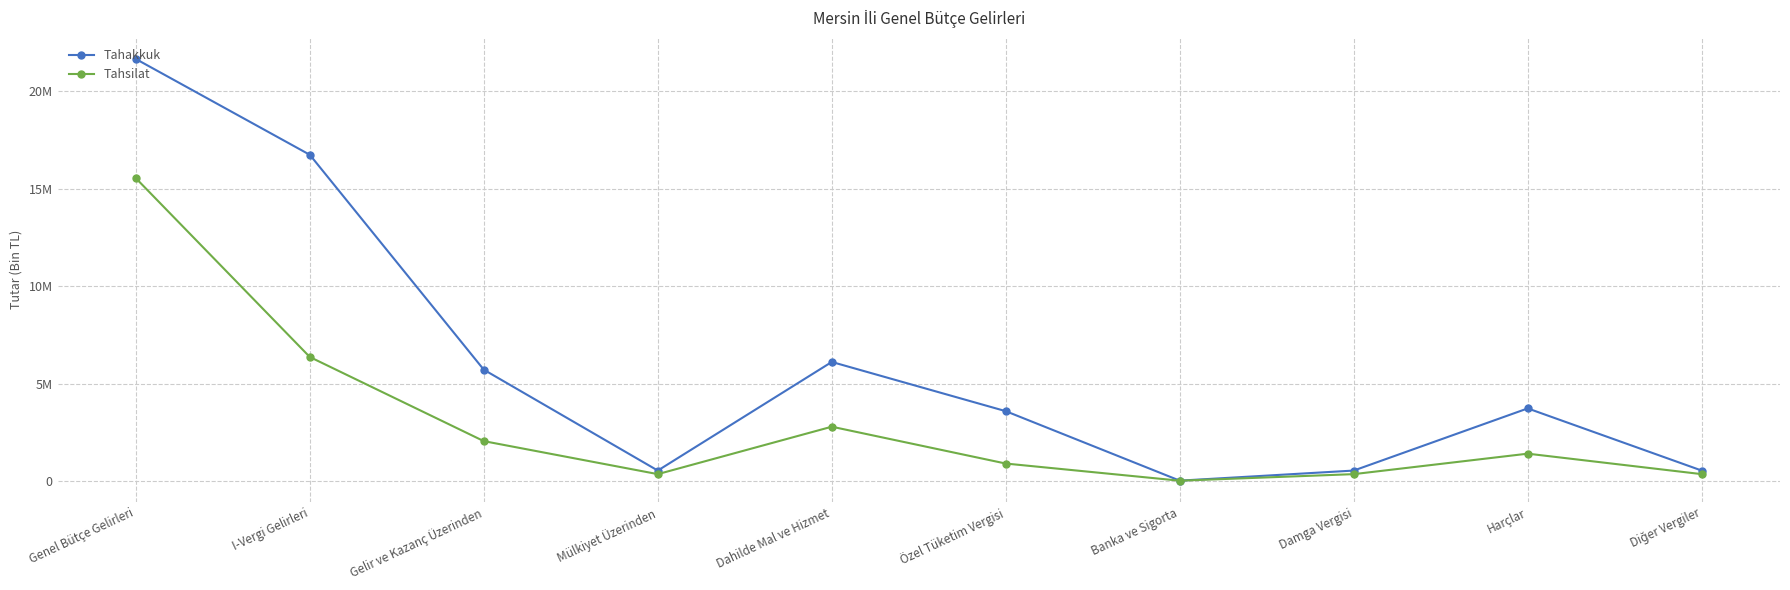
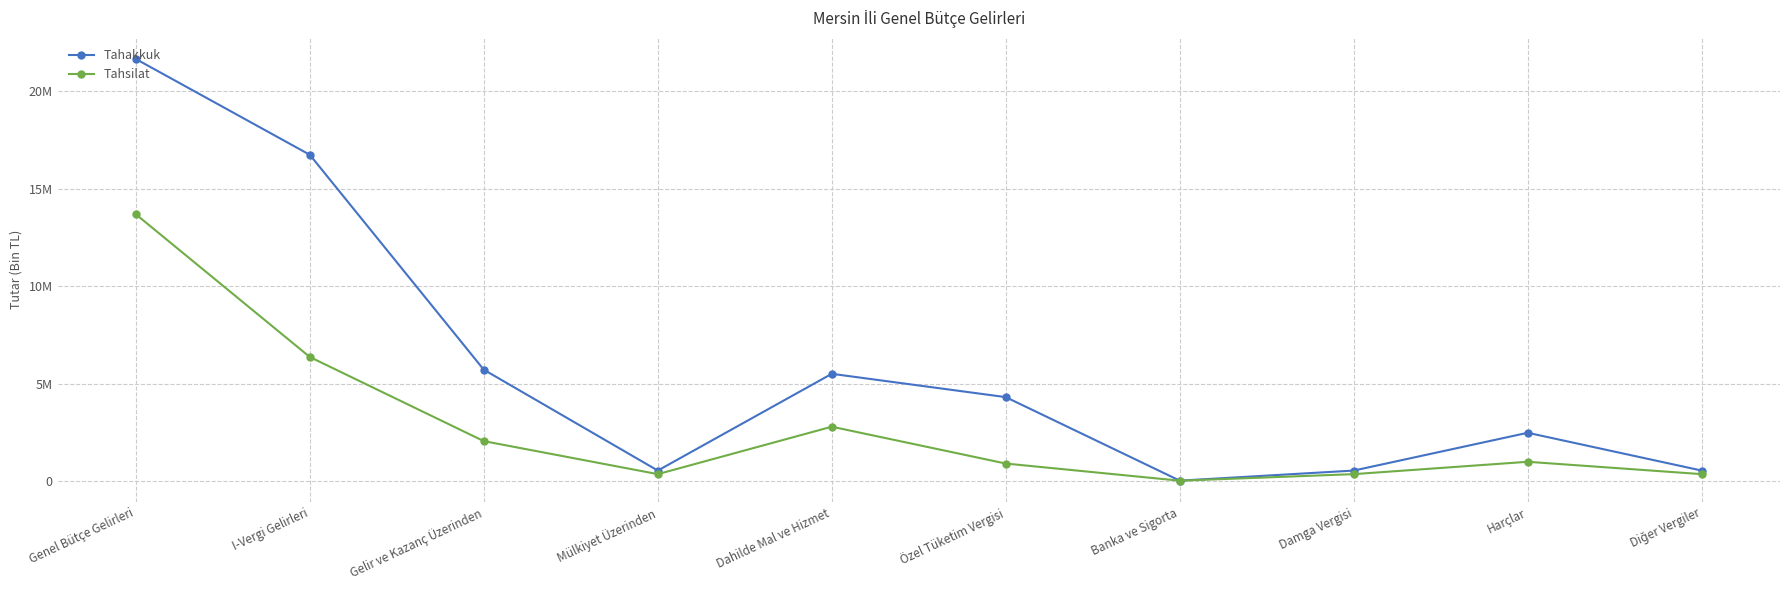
Tahsilat, Genel Bütçe Gelirleri: 15500000 -> 13700000
Tahakkuk, Dahilde Mal ve Hizmet: 6100000 -> 5500000
Tahakkuk, Özel Tüketim Vergisi: 3600000 -> 4300000
Tahakkuk, Harçlar: 3700000 -> 2500000
Tahsilat, Harçlar: 1400000 -> 1000000
